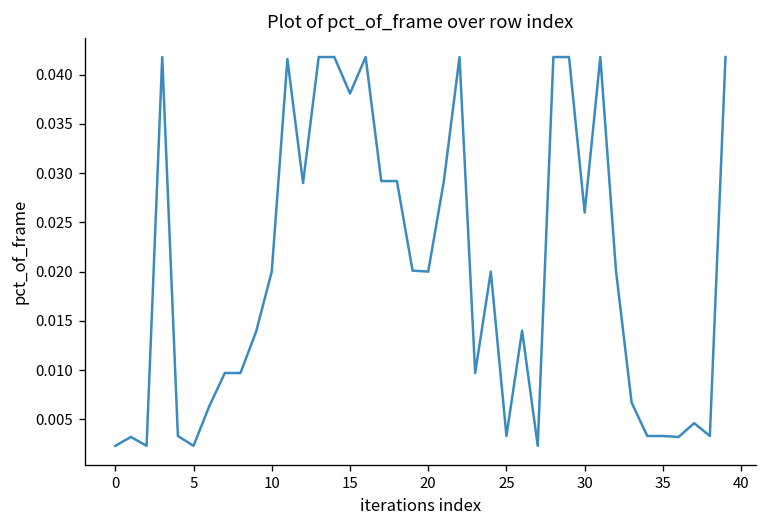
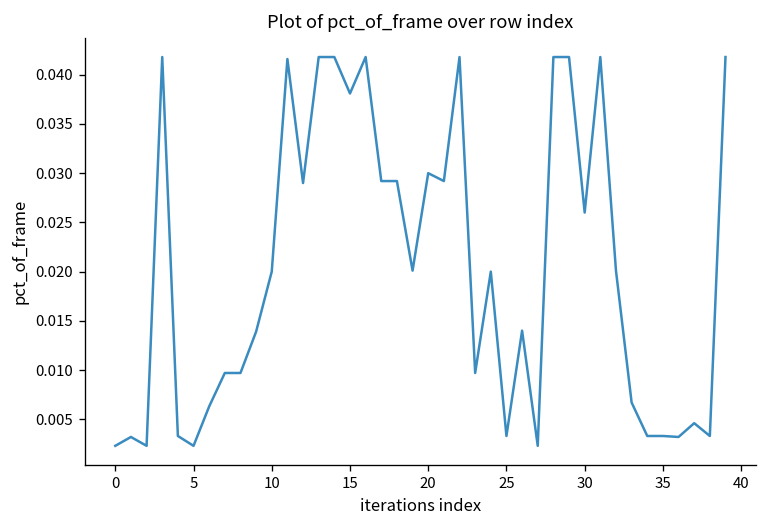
20: 0.02 -> 0.03
